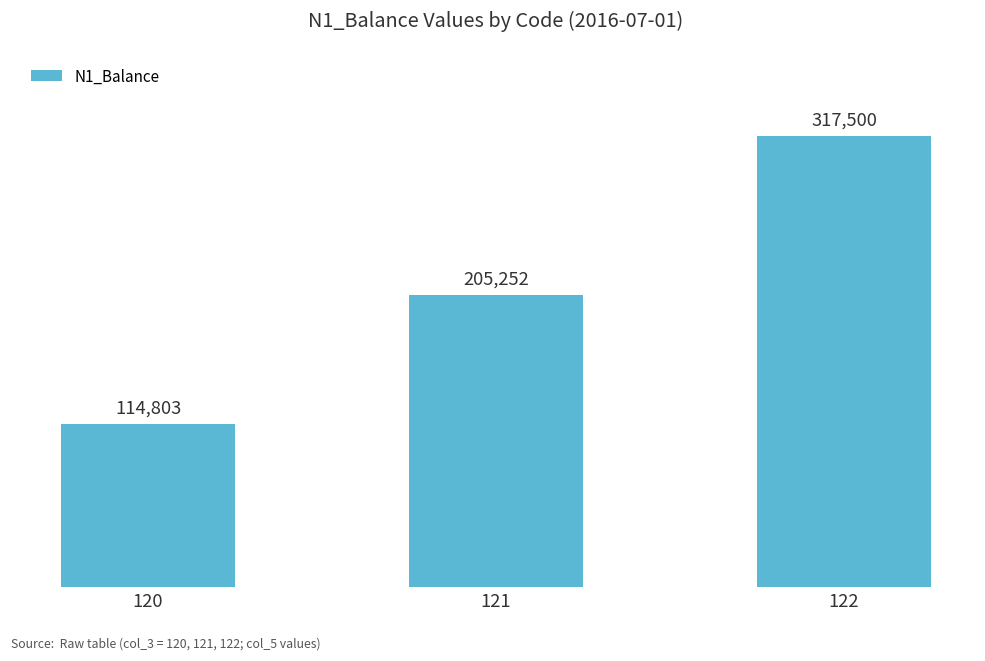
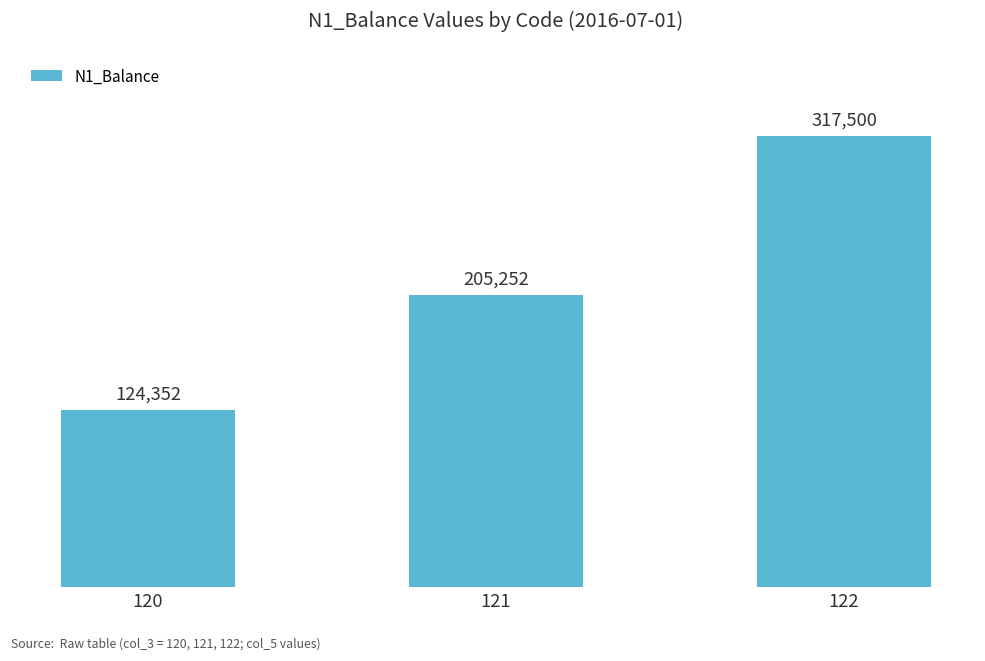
120: 114,803 -> 124,352
